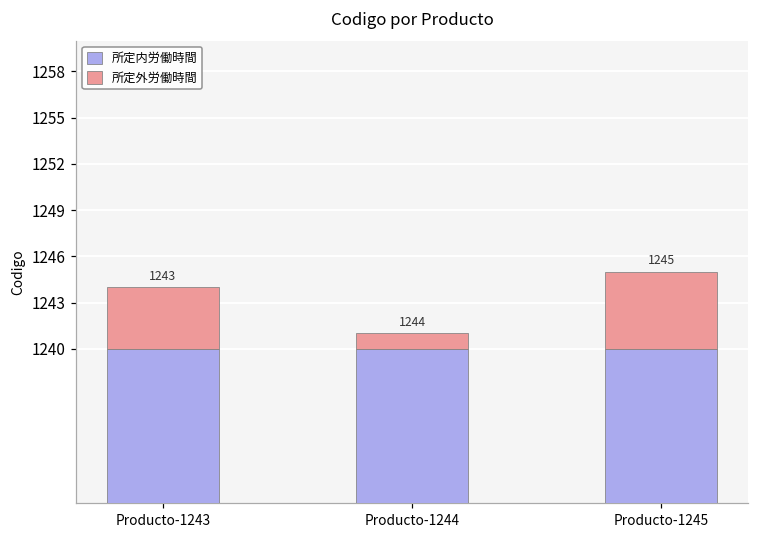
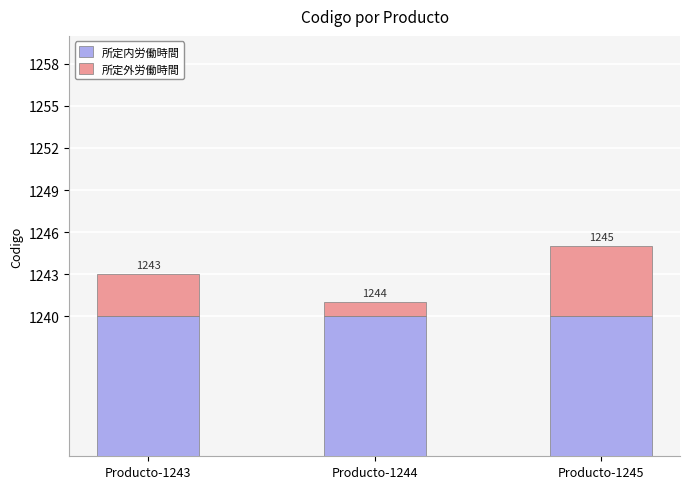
所定外労働時間, Producto-1243: 4 -> 3
